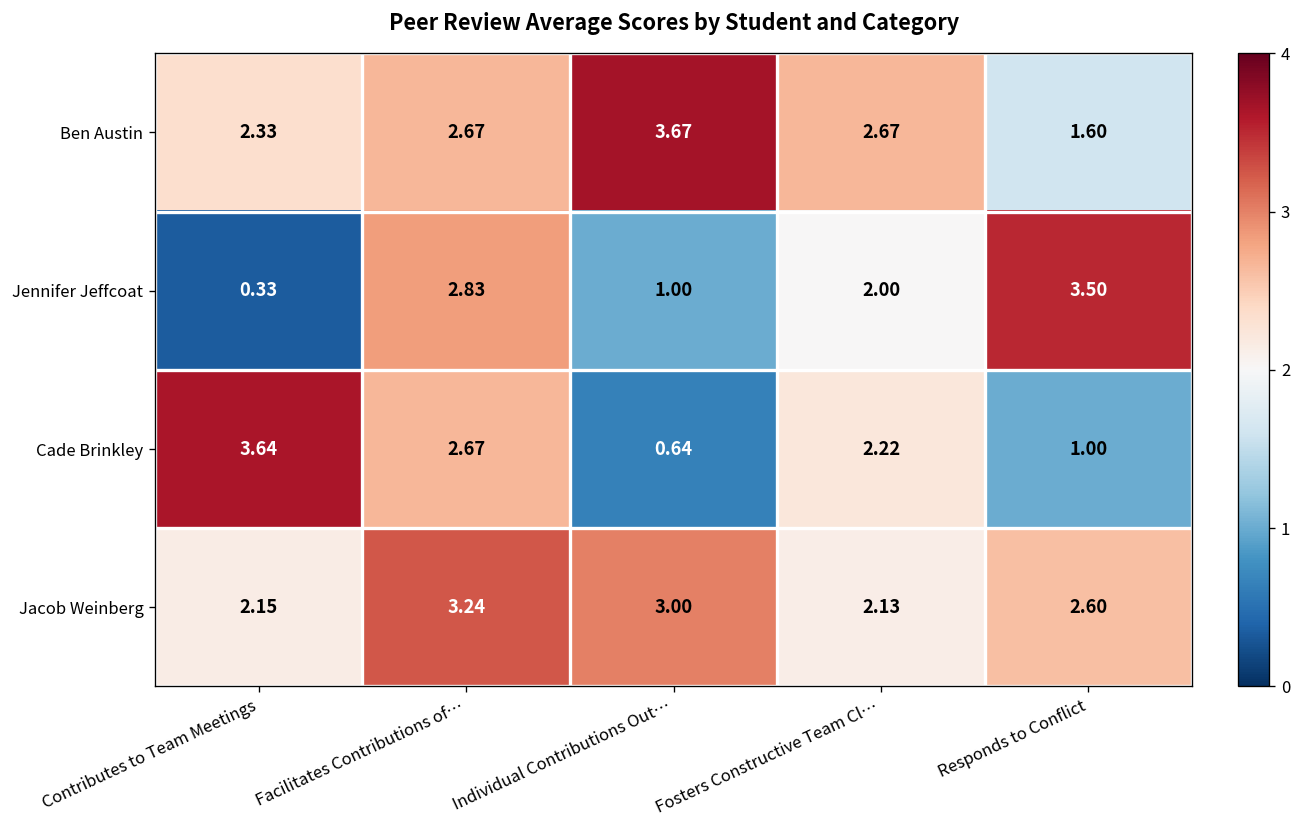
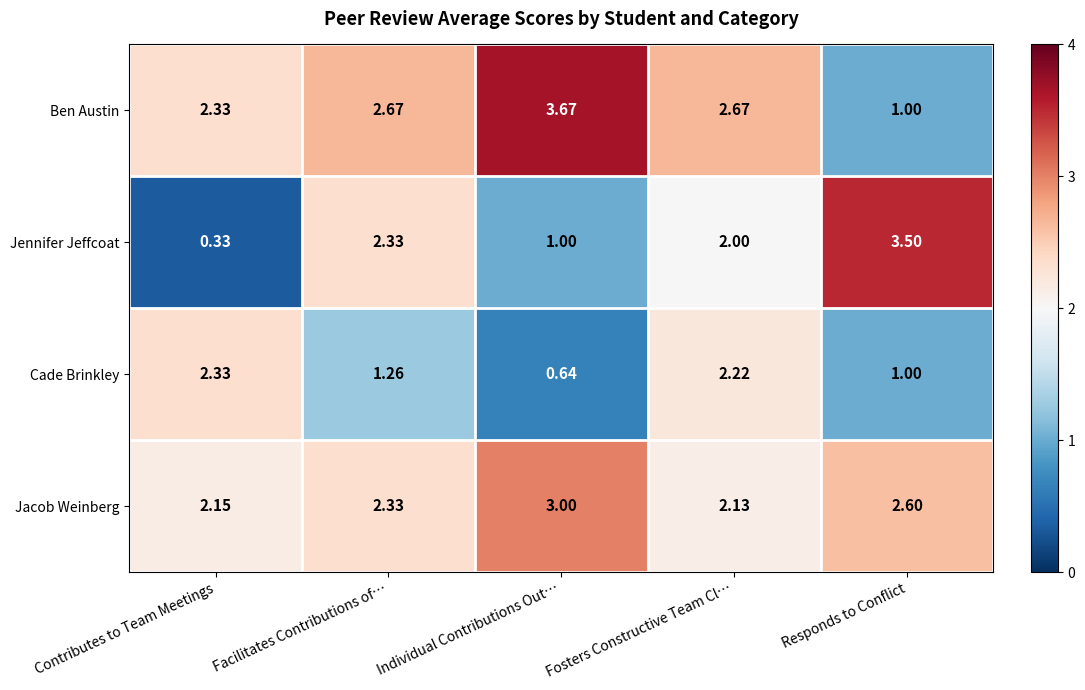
Ben Austin, Responds to Conflict: 1.60 -> 1.00
Jennifer Jeffcoat, Facilitates Contributions of…: 2.83 -> 2.33
Cade Brinkley, Contributes to Team Meetings: 3.64 -> 2.33
Cade Brinkley, Facilitates Contributions of…: 2.67 -> 1.26
Jacob Weinberg, Facilitates Contributions of…: 3.24 -> 2.33
